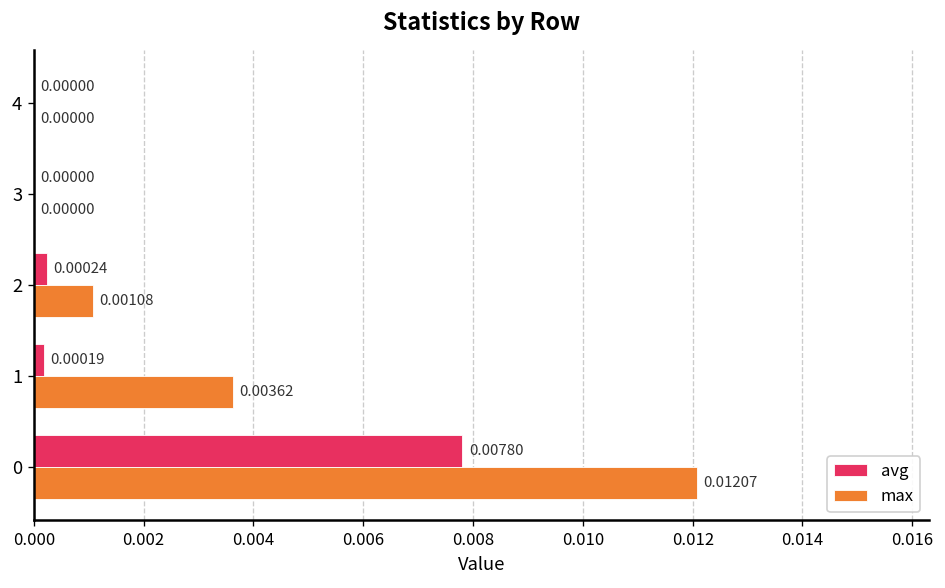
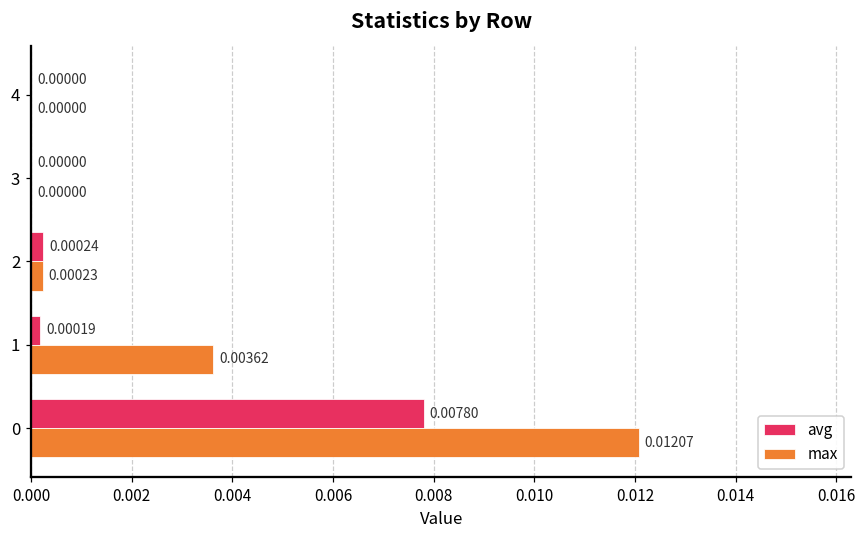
max, 2: 0.00108 -> 0.00023
